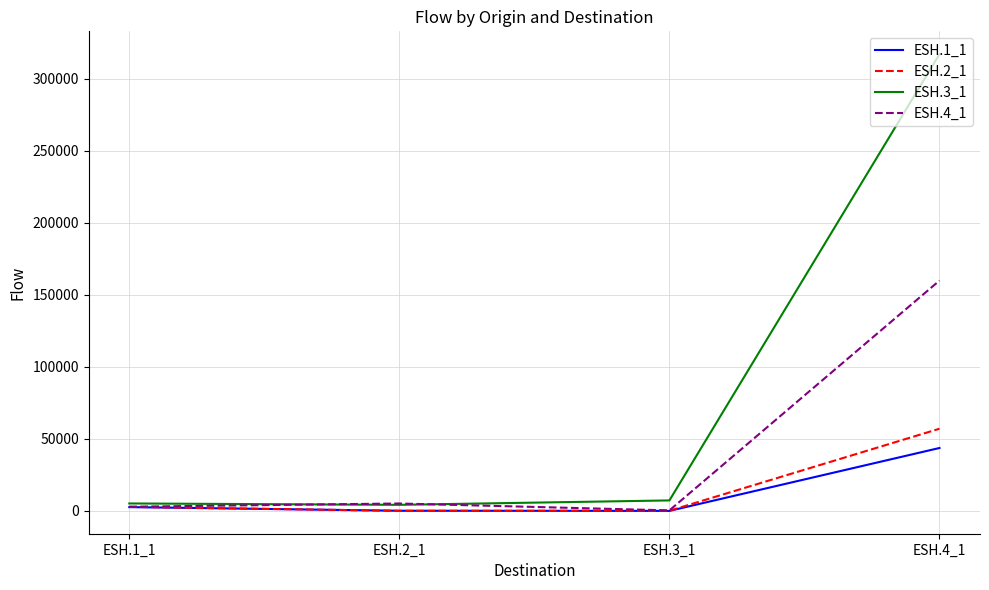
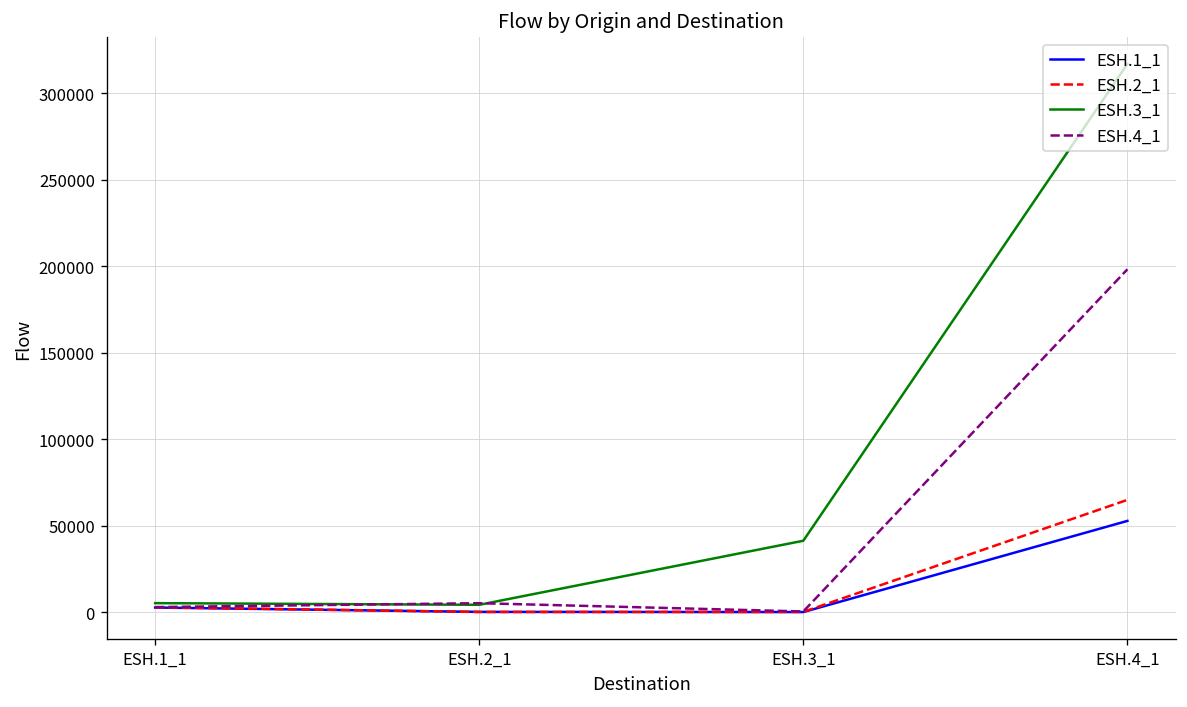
ESH.3_1, ESH.3_1: 7000 -> 41000
ESH.1_1, ESH.4_1: 44000 -> 53000
ESH.2_1, ESH.4_1: 57000 -> 65000
ESH.4_1, ESH.4_1: 160000 -> 198000
